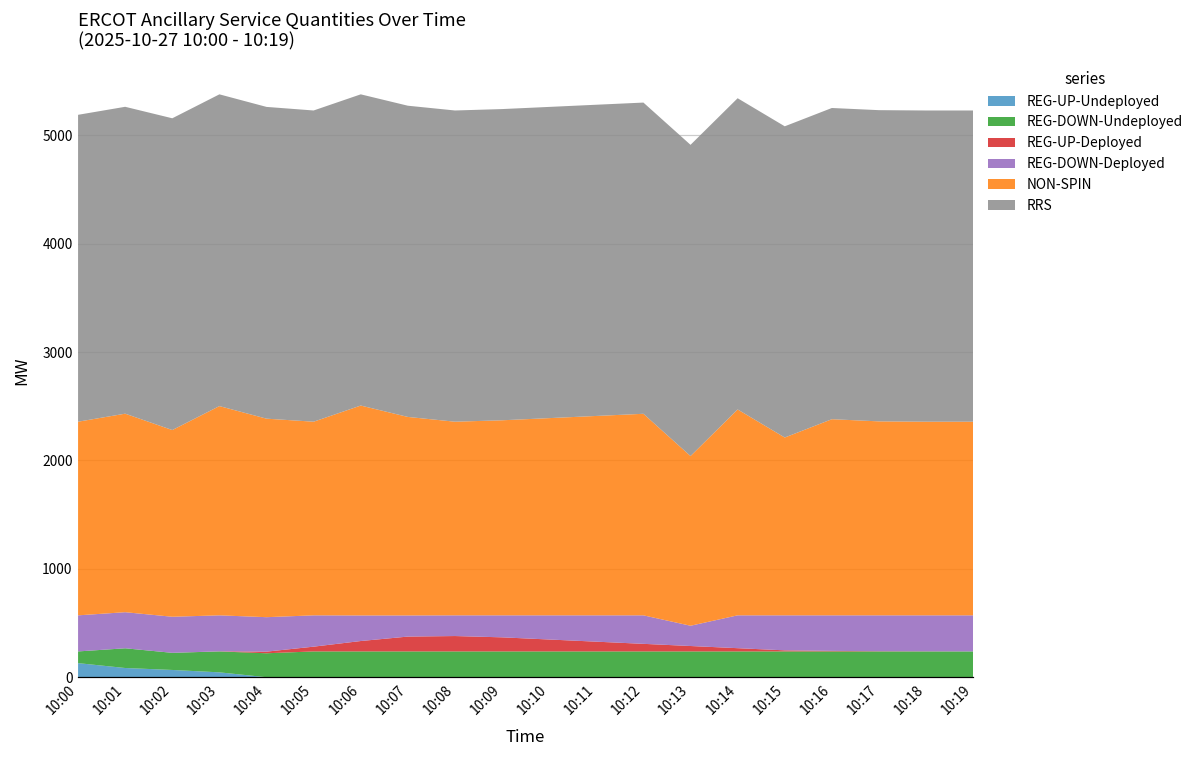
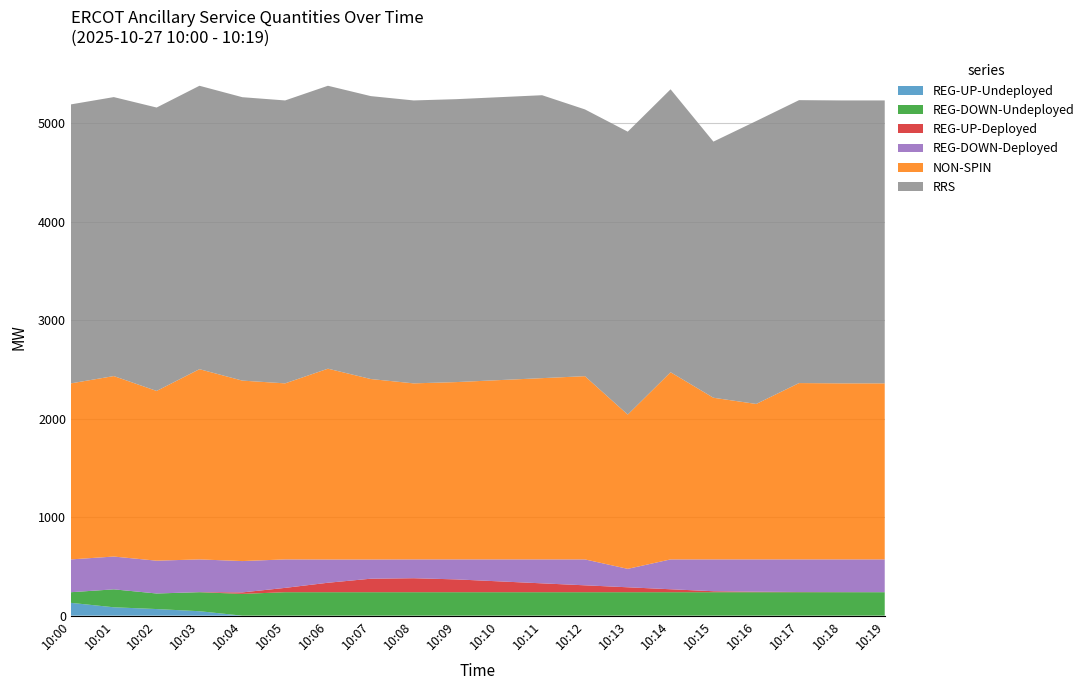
RRS, 10:12: 2900 -> 2700
RRS, 10:15: 2900 -> 2600
NON-SPIN, 10:16: 1800 -> 1600
